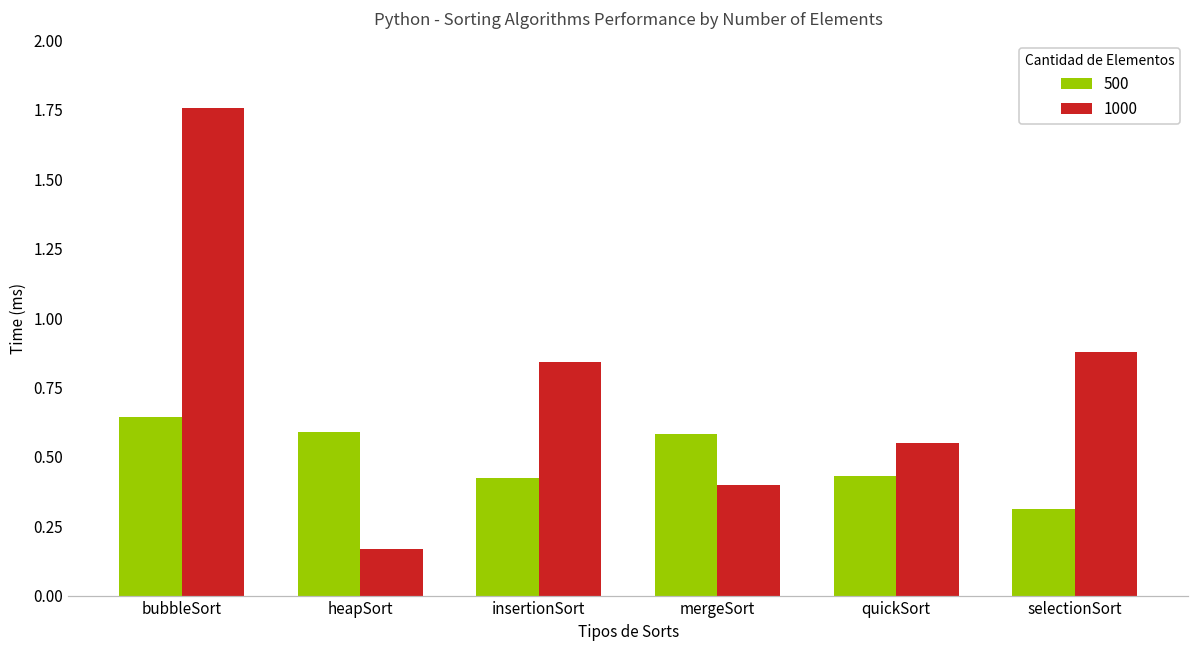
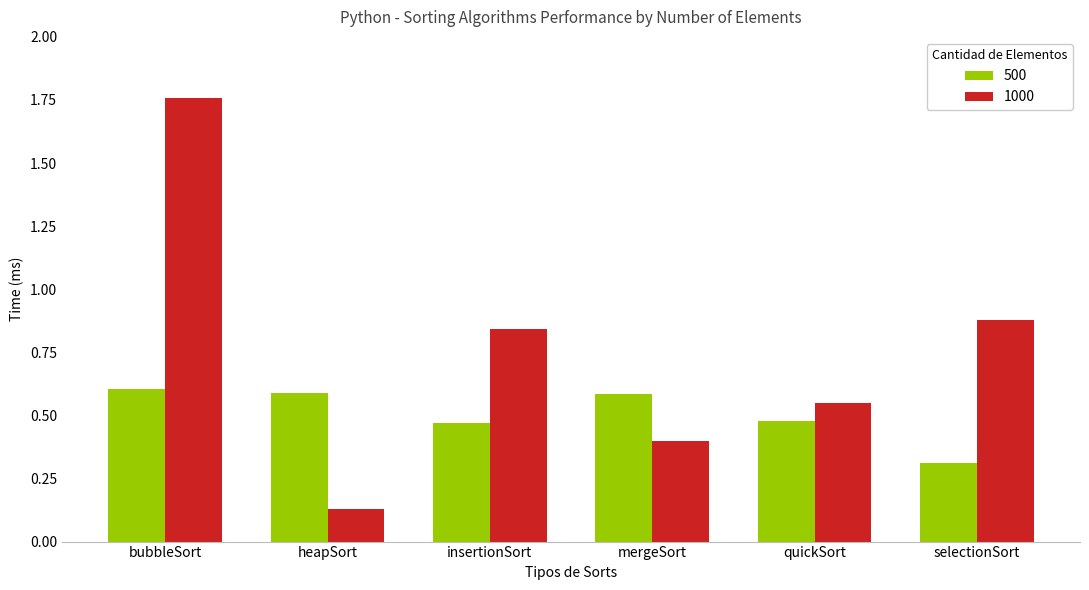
500, bubbleSort: 0.64 -> 0.60
1000, heapSort: 0.17 -> 0.13
500, insertionSort: 0.42 -> 0.47
500, quickSort: 0.43 -> 0.48
